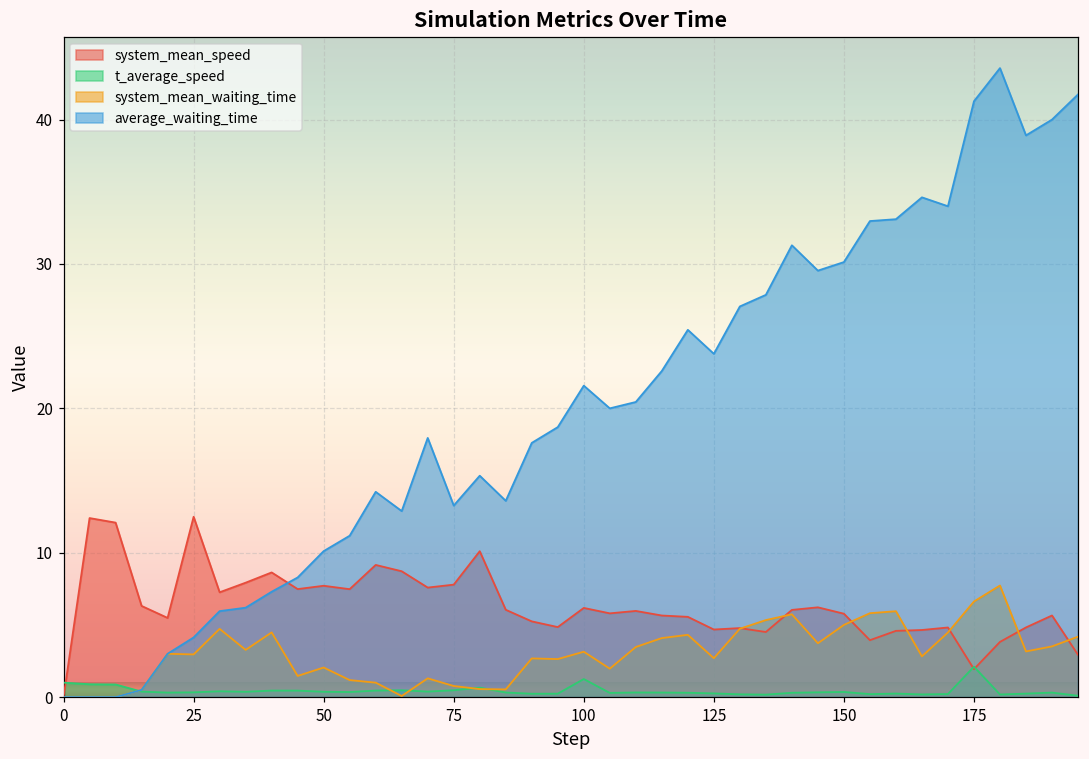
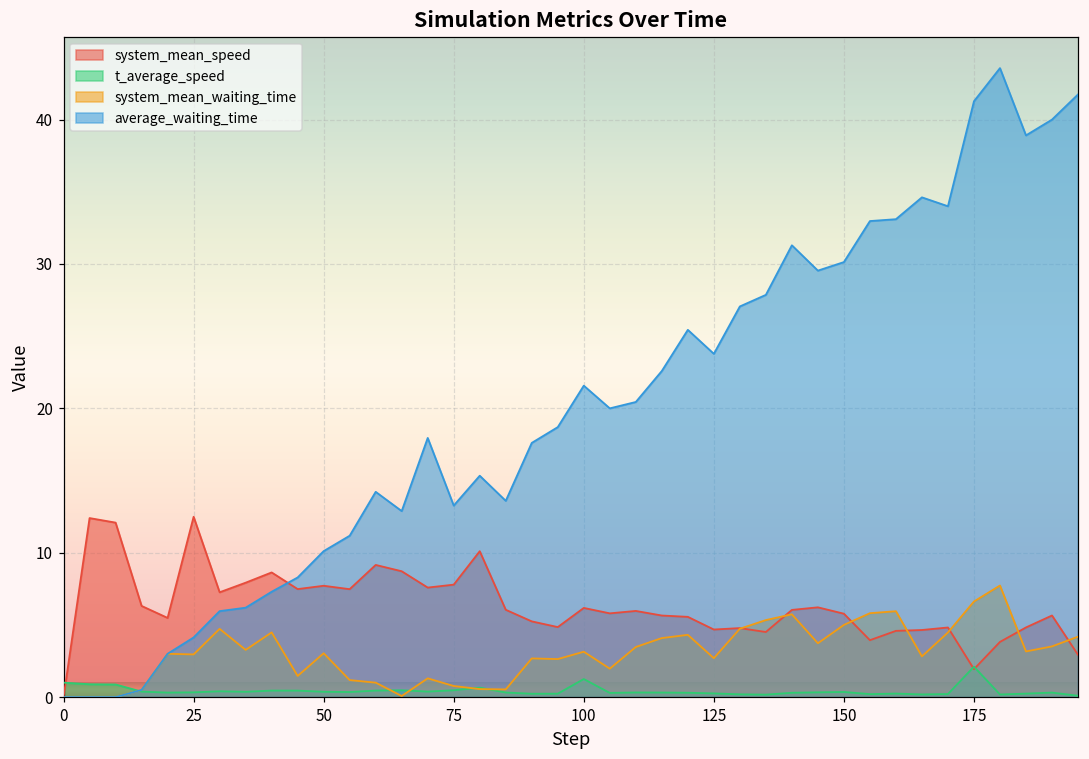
system_mean_waiting_time, 50: 2.0 -> 3.0
